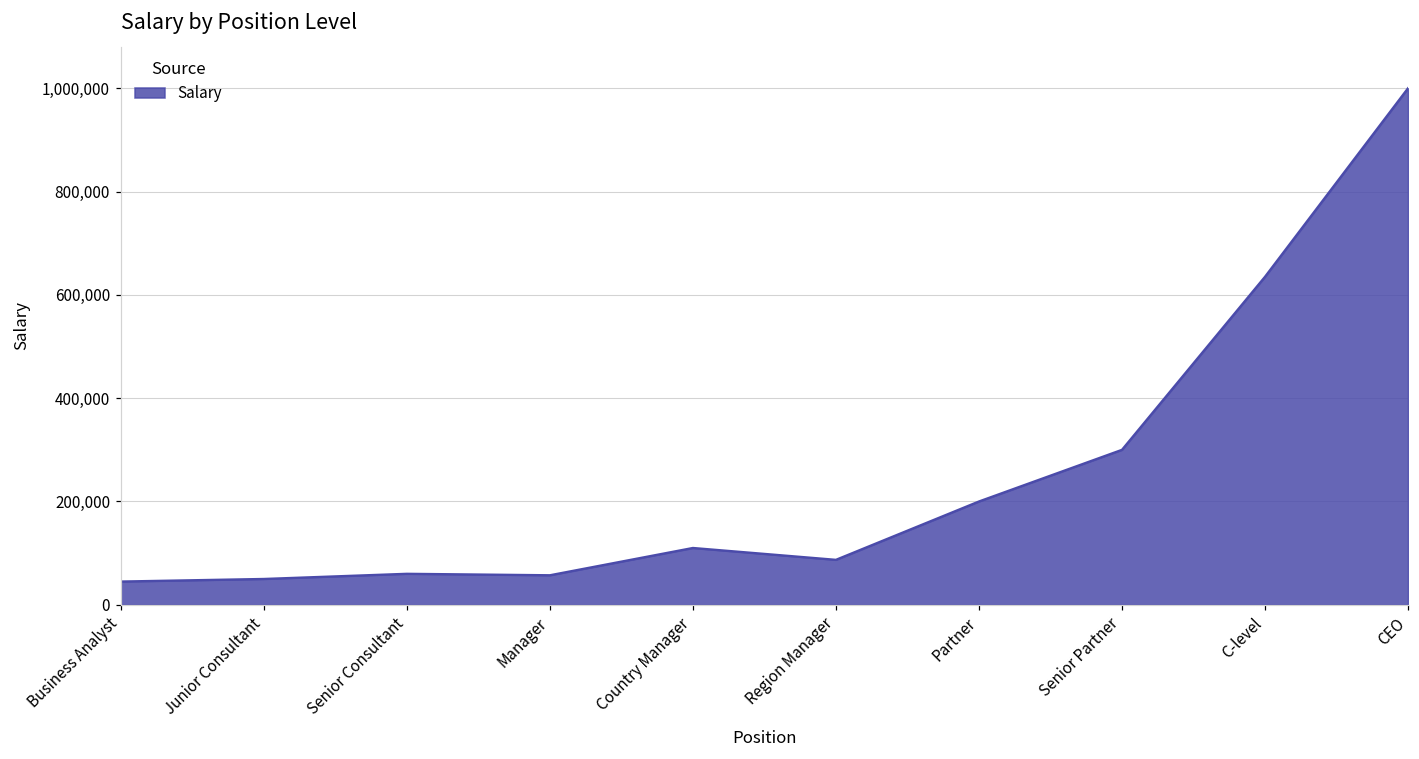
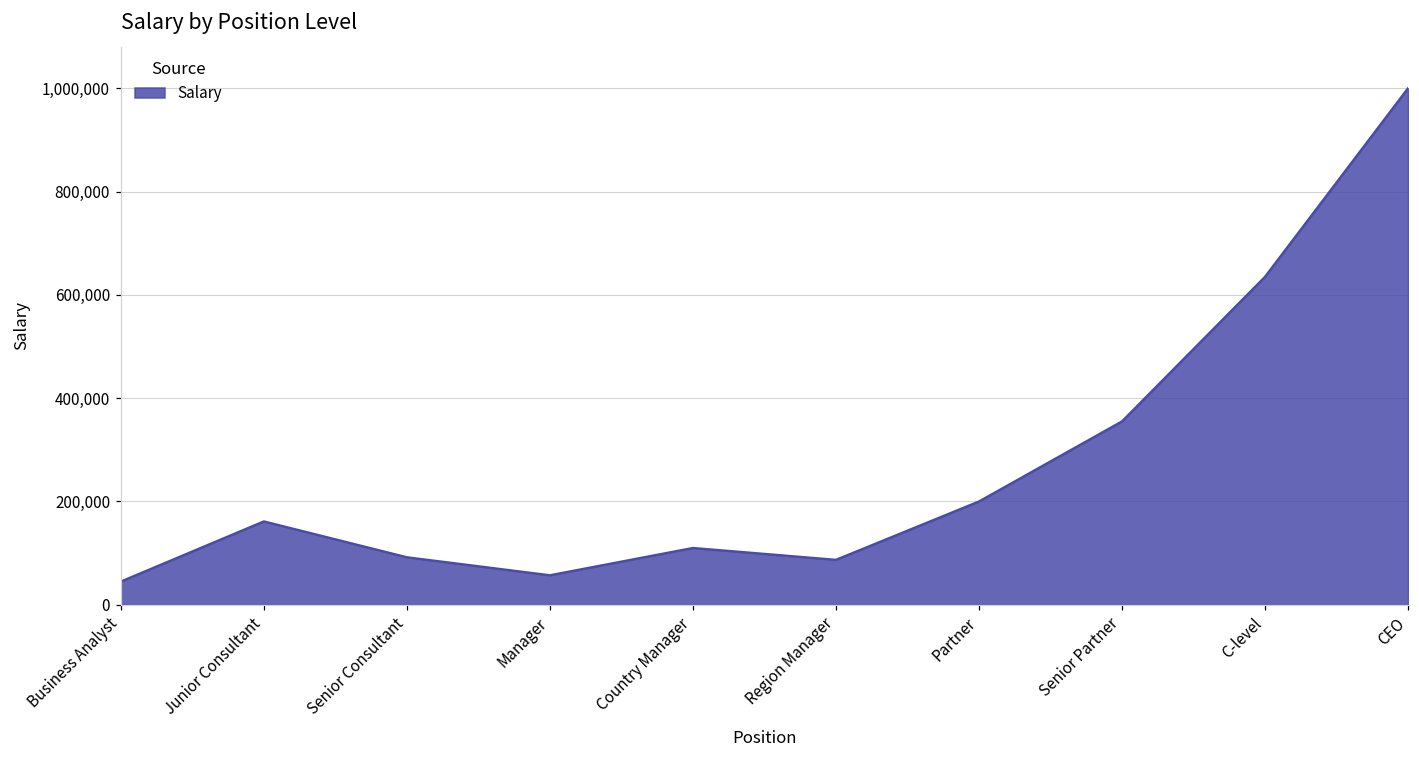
Junior Consultant: 50,000 -> 160,000
Senior Consultant: 60,000 -> 90,000
Senior Partner: 300,000 -> 360,000
